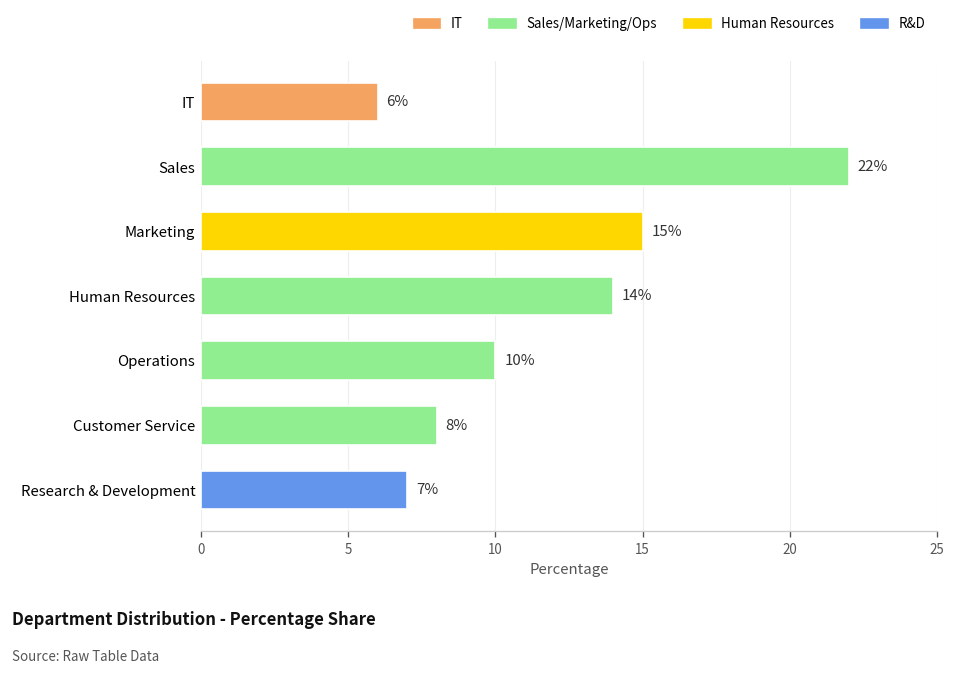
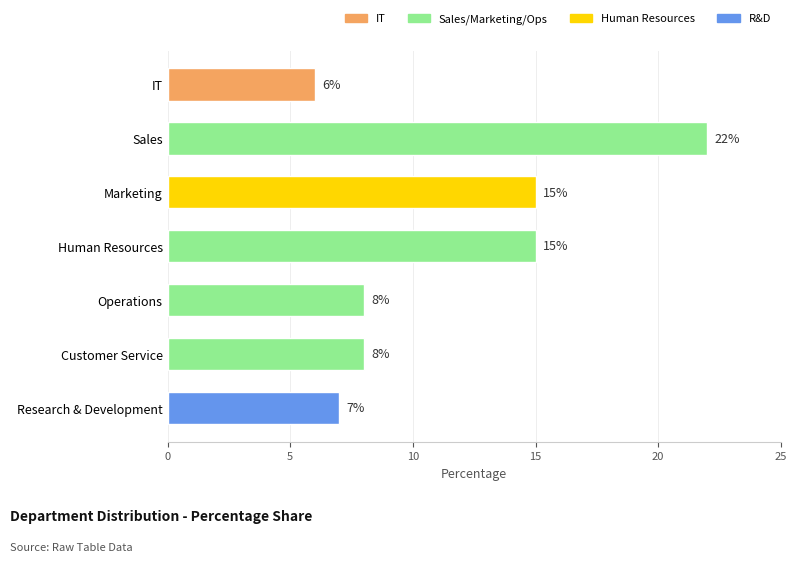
Human Resources: 14% -> 15%
Operations: 10% -> 8%
